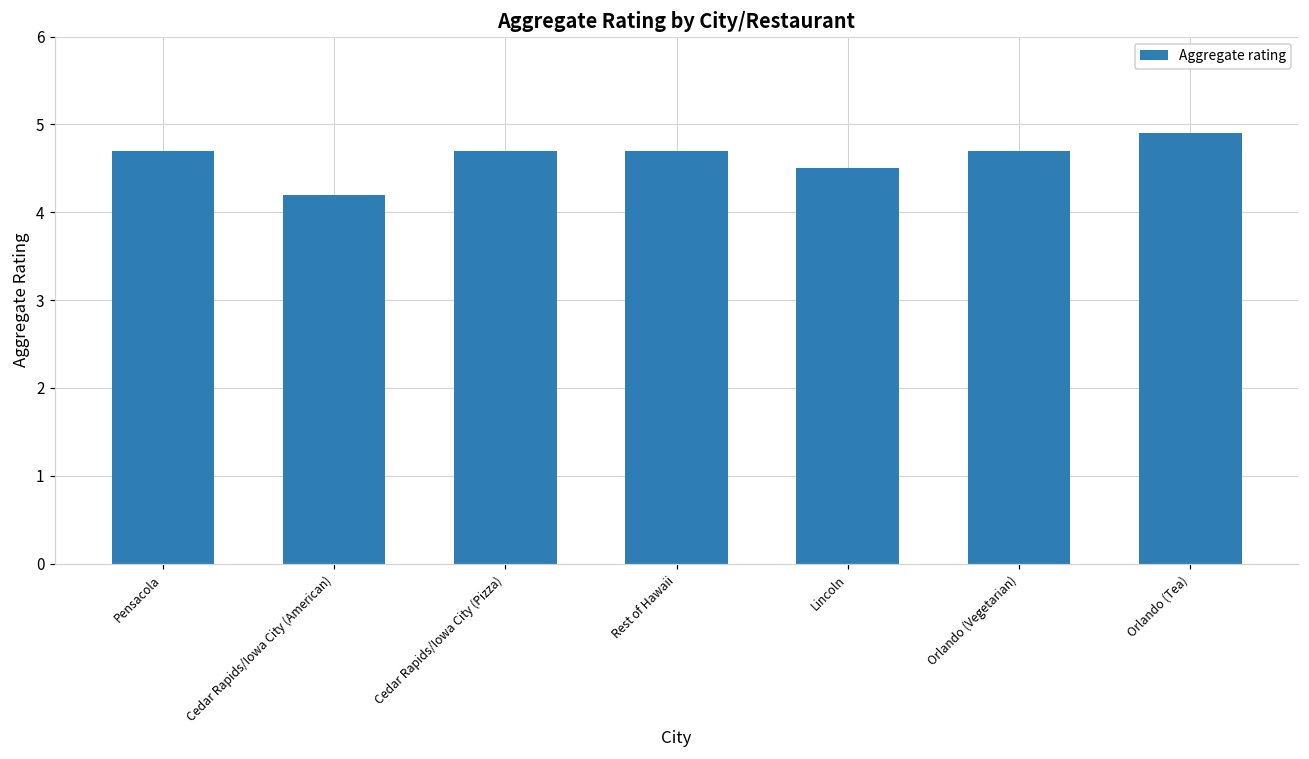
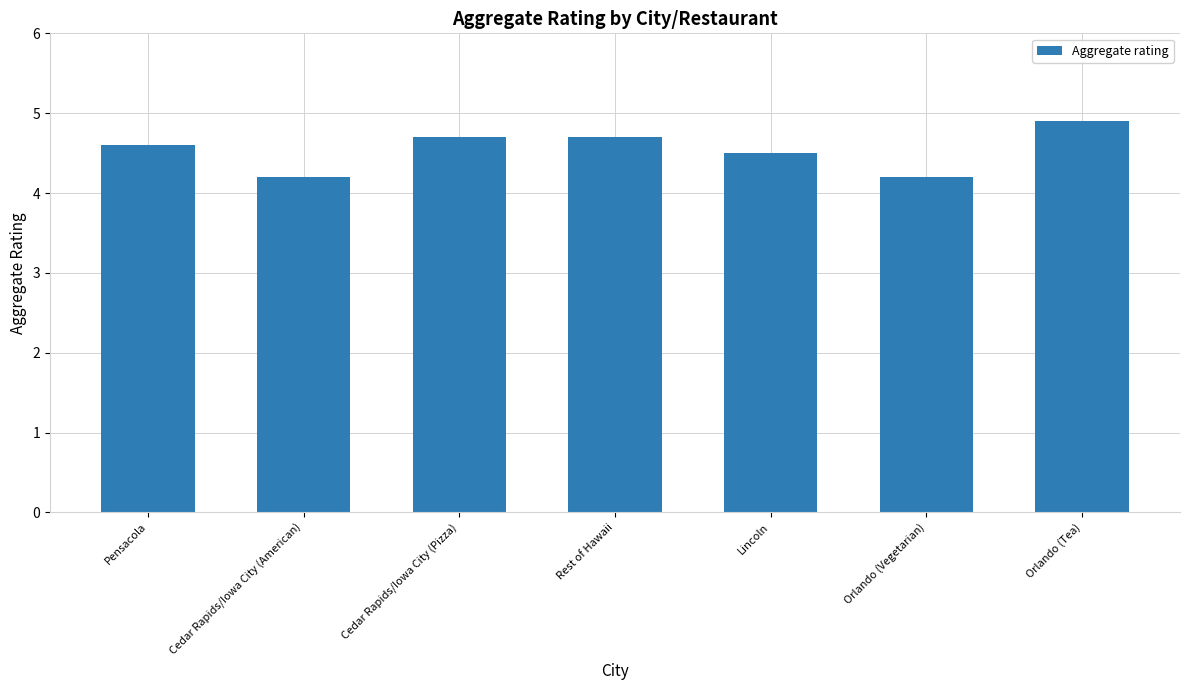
Pensacola: 4.7 -> 4.6
Orlando (Vegetarian): 4.7 -> 4.2
